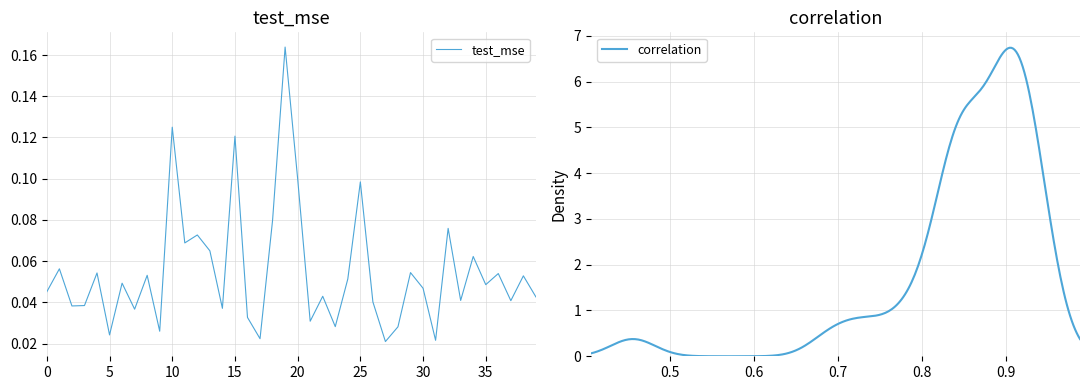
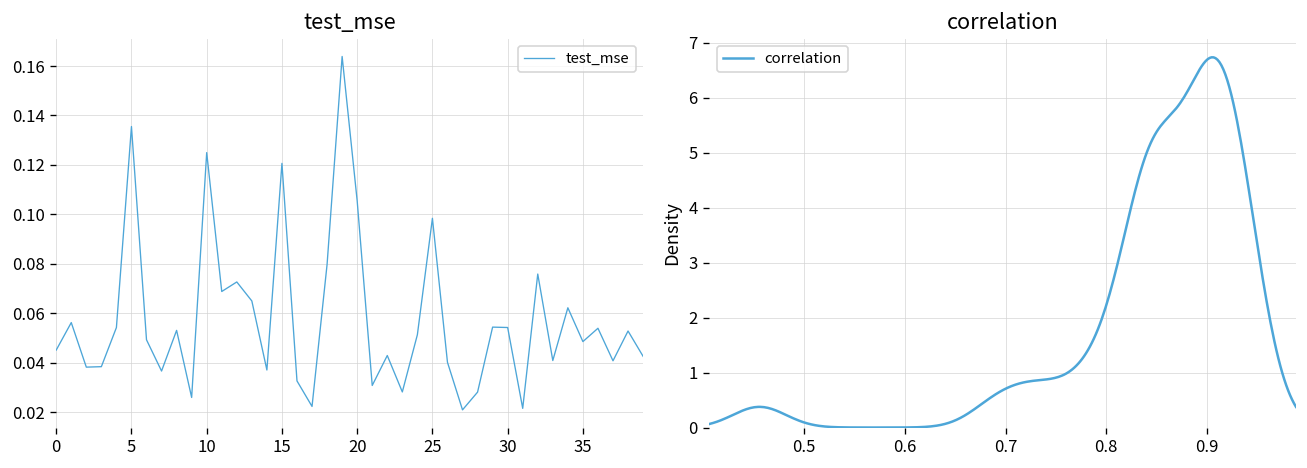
test_mse, 5: 0.024 -> 0.136
test_mse, 20: 0.100 -> 0.105
test_mse, 30: 0.047 -> 0.054
